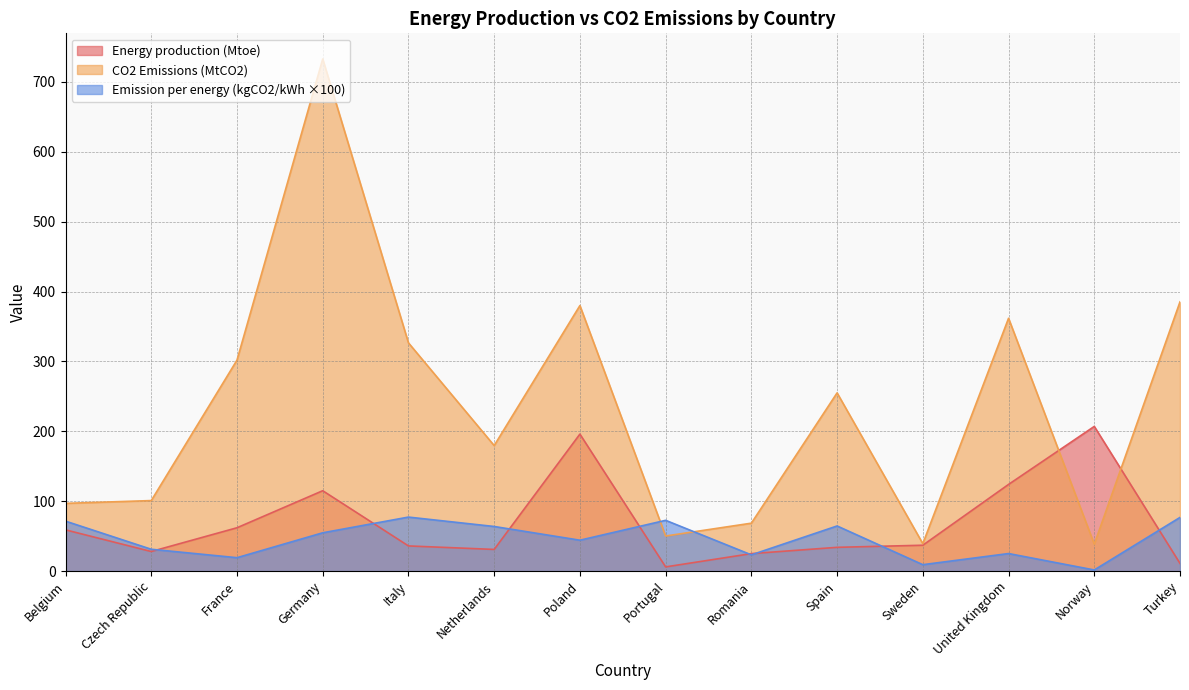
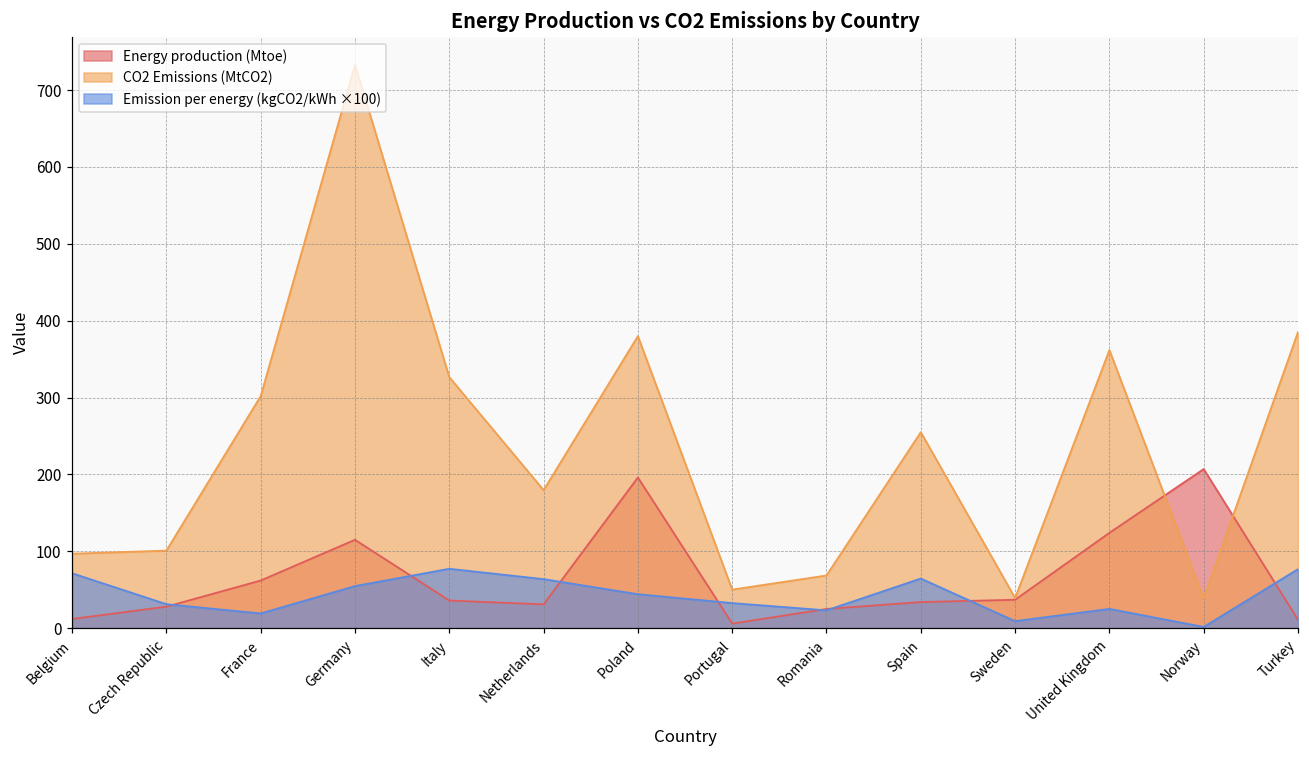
Energy production (Mtoe), Belgium: 60 -> 10
Emission per energy (kgCO2/kWh ×100), Portugal: 70 -> 30
